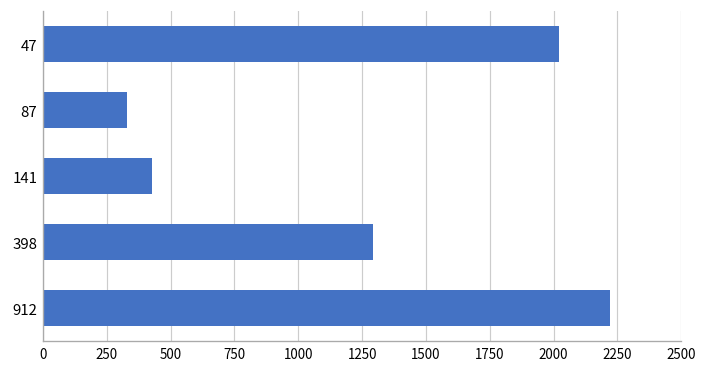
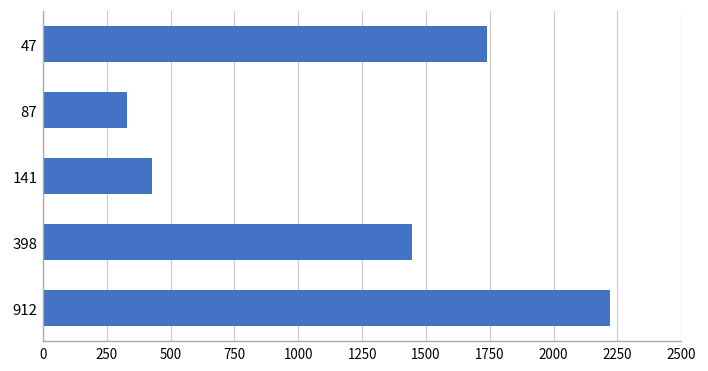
47: 2020 -> 1740
398: 1290 -> 1450
